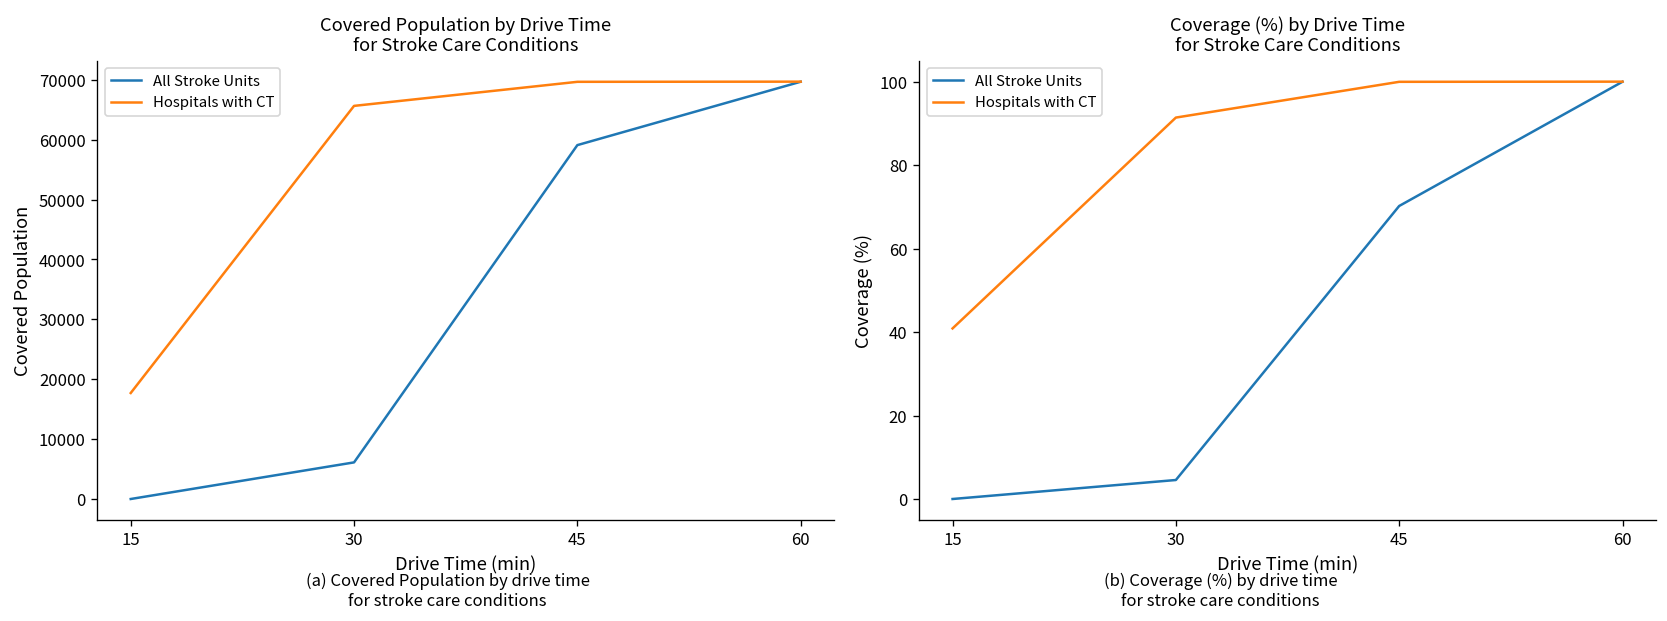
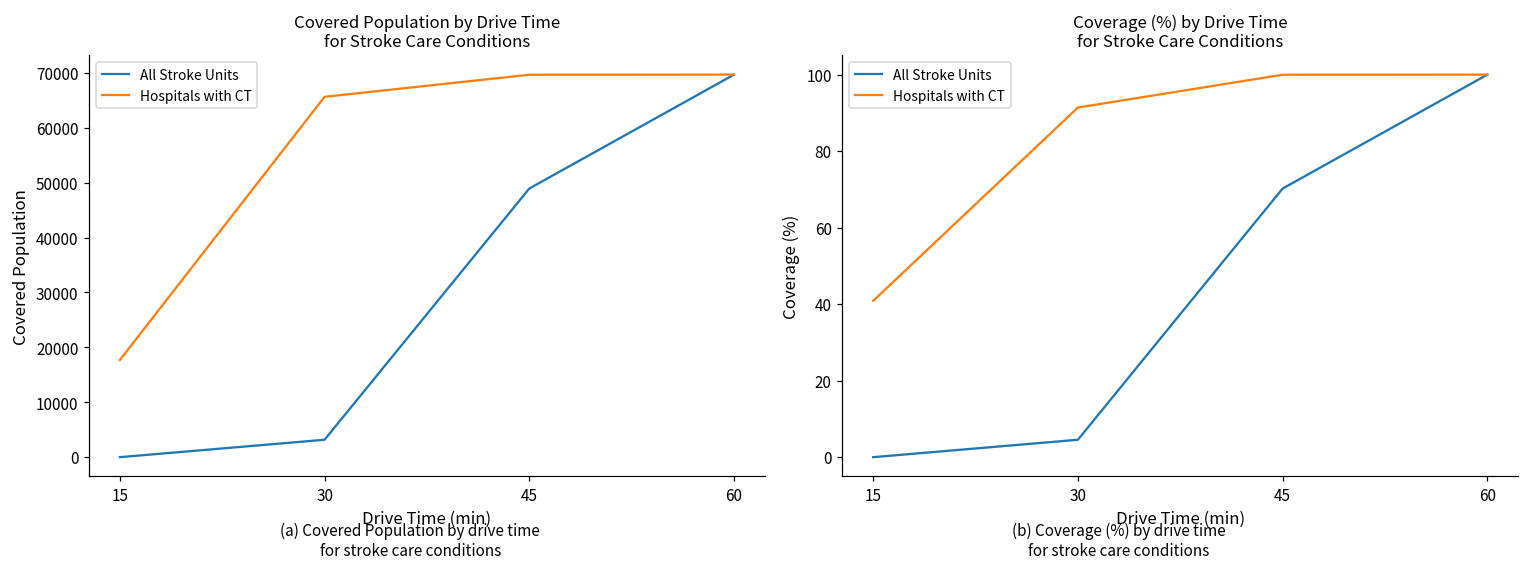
Covered Population by Drive Time for Stroke Care Conditions, All Stroke Units, 30: 6000 -> 3000
Covered Population by Drive Time for Stroke Care Conditions, All Stroke Units, 45: 59000 -> 49000
